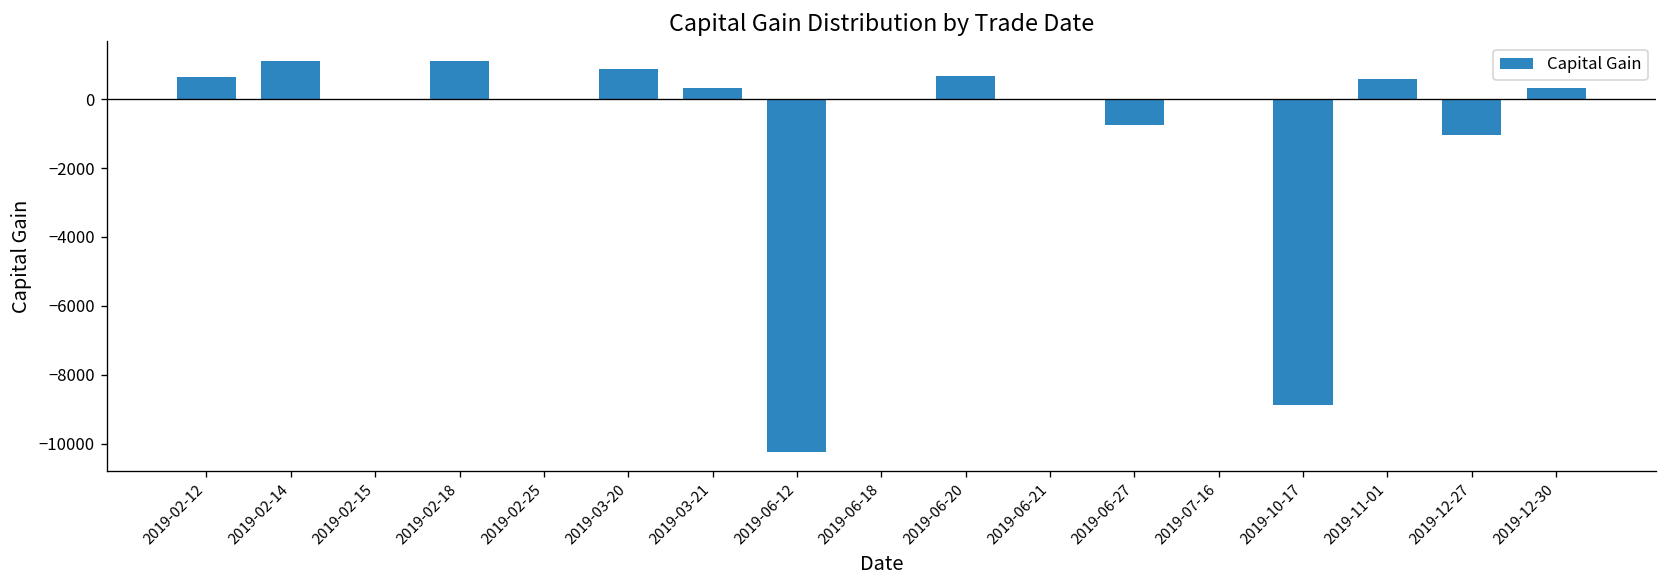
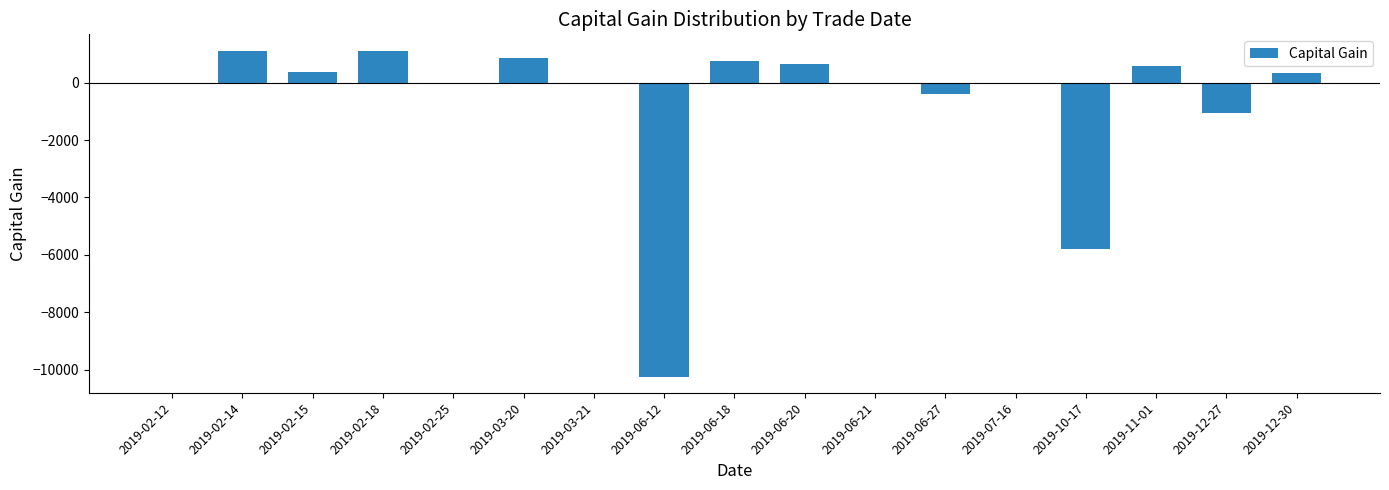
2019-02-12: 600 -> 0
2019-02-15: 0 -> 400
2019-03-21: 300 -> 0
2019-06-18: 0 -> 800
2019-06-27: -800 -> -400
2019-10-17: -8900 -> -5800
